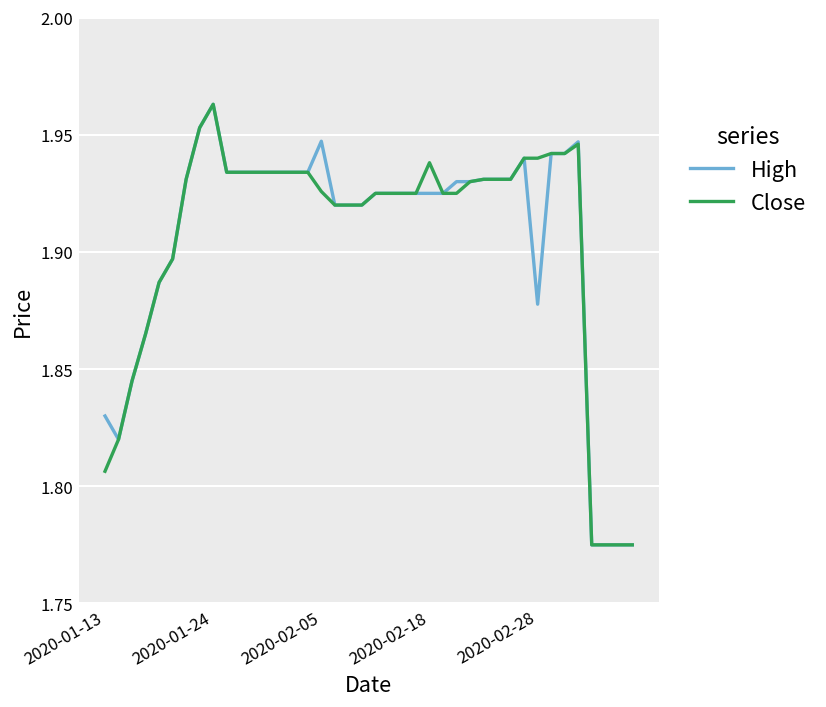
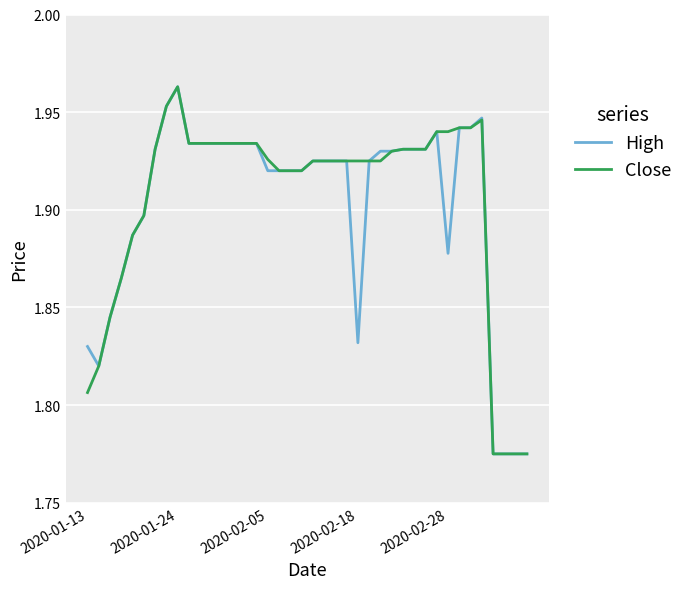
High, 2020-02-05: 1.947 -> 1.920
High, 2020-02-18: 1.925 -> 1.832
Close, 2020-02-18: 1.938 -> 1.925
